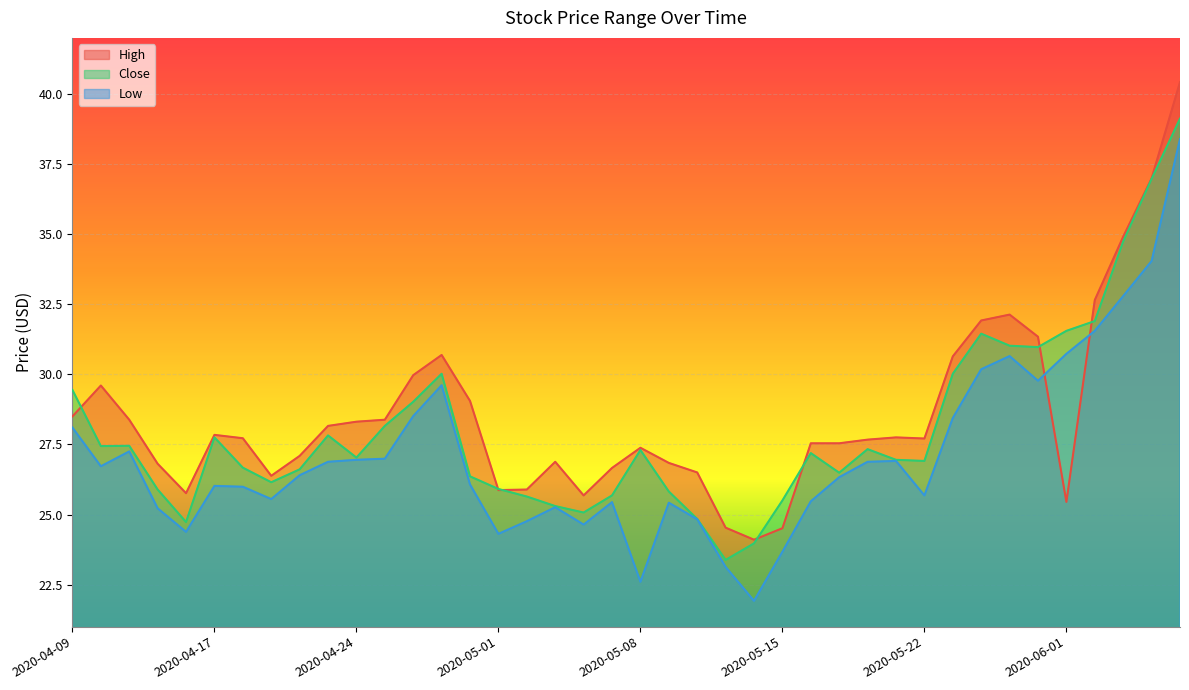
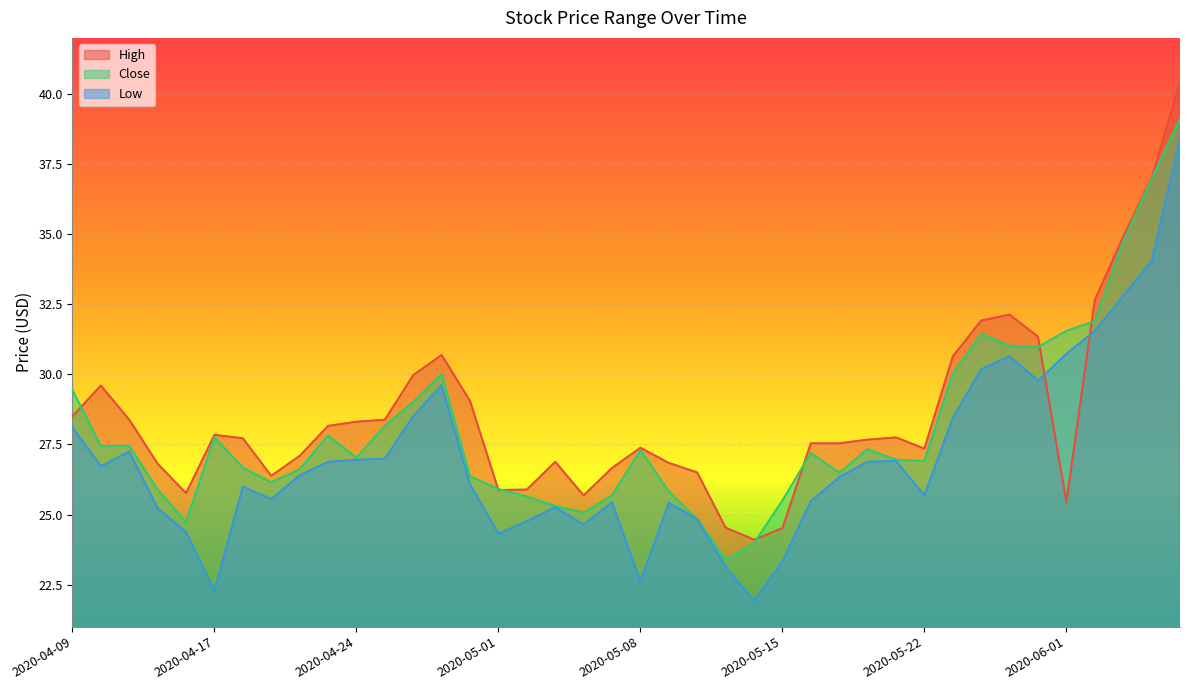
Low, 2020-04-17: 26.0 -> 22.3
Low, 2020-05-15: 23.7 -> 23.3
High, 2020-05-22: 27.7 -> 27.4
